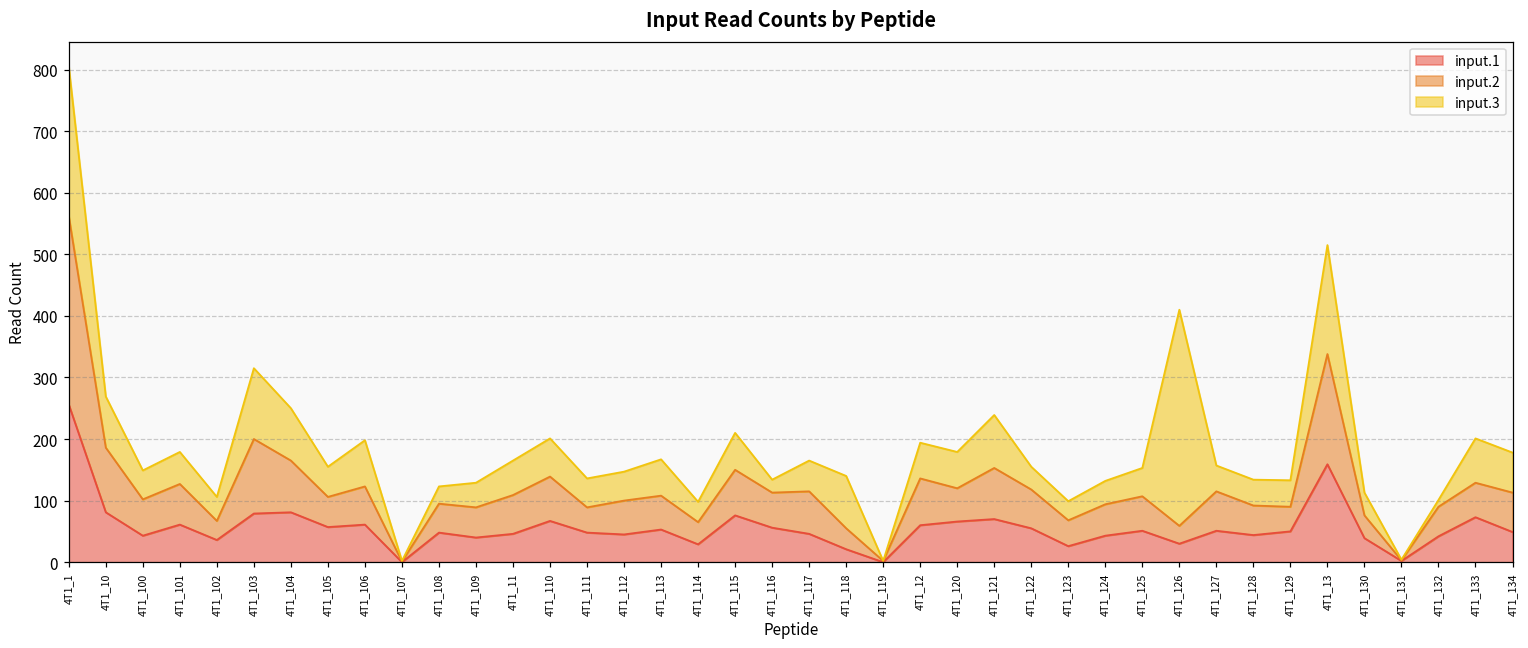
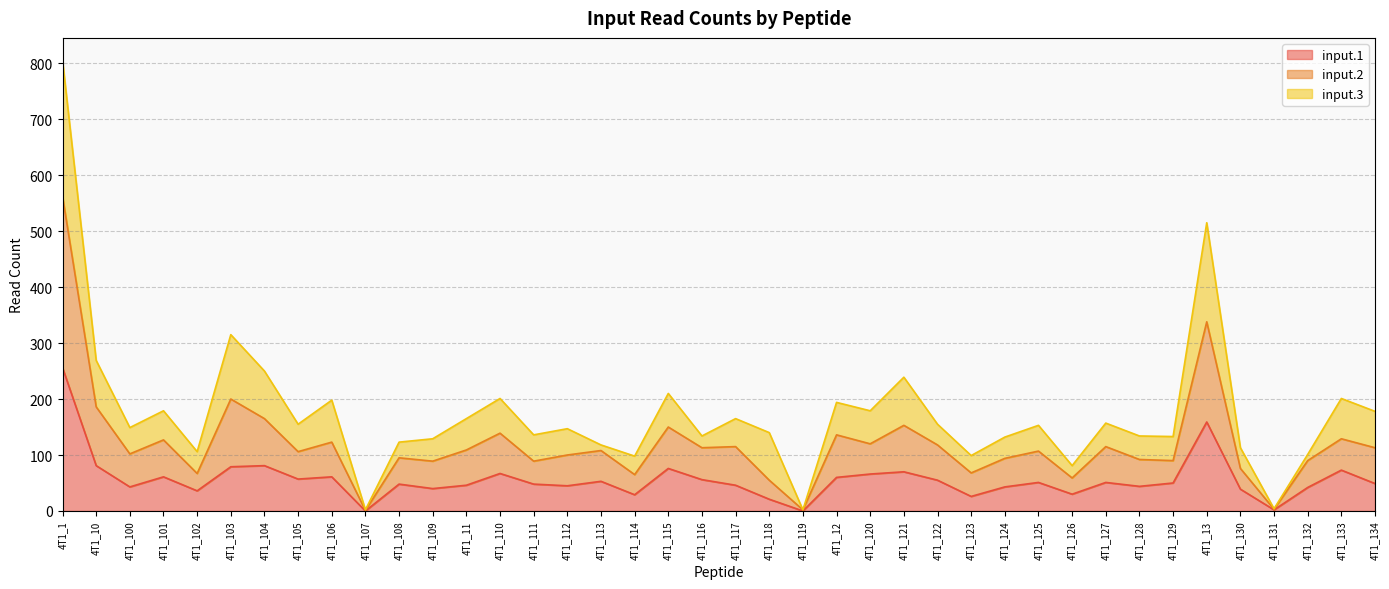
input.3, 4T1_113: 60 -> 10
input.3, 4T1_126: 350 -> 20
